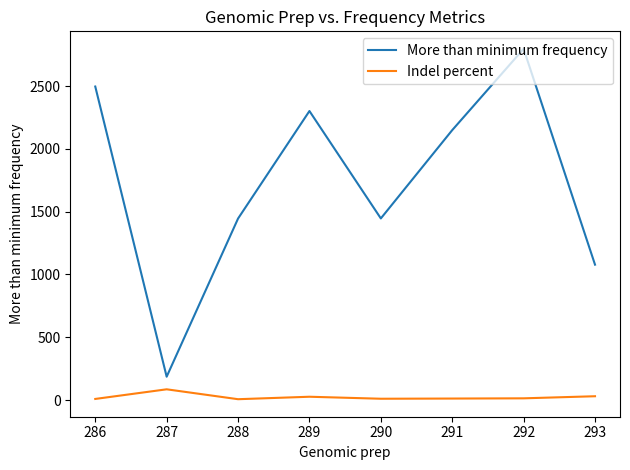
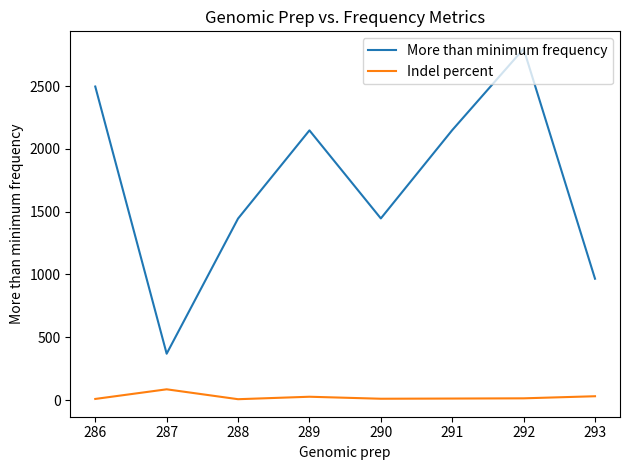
More than minimum frequency, 287: 190 -> 370
More than minimum frequency, 289: 2300 -> 2150
More than minimum frequency, 293: 1080 -> 970
